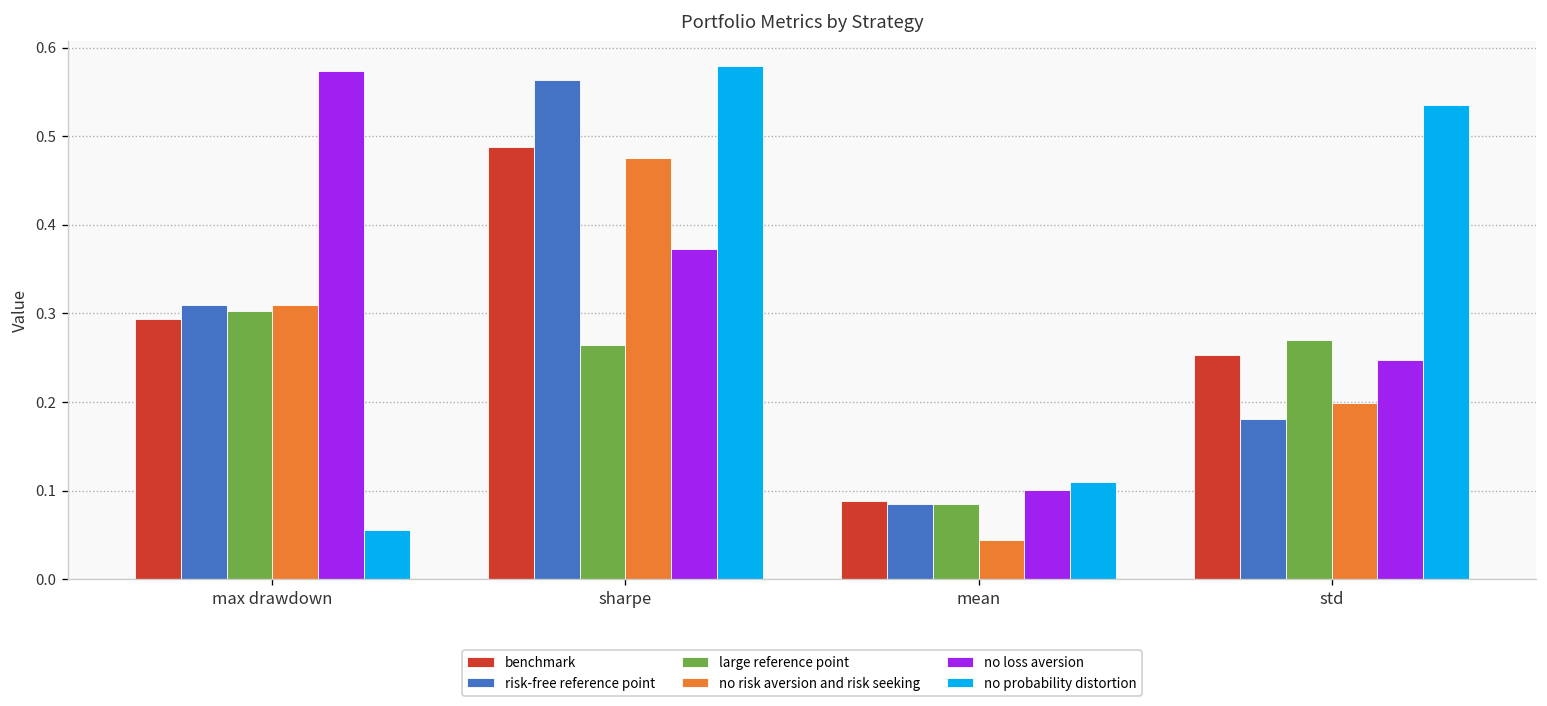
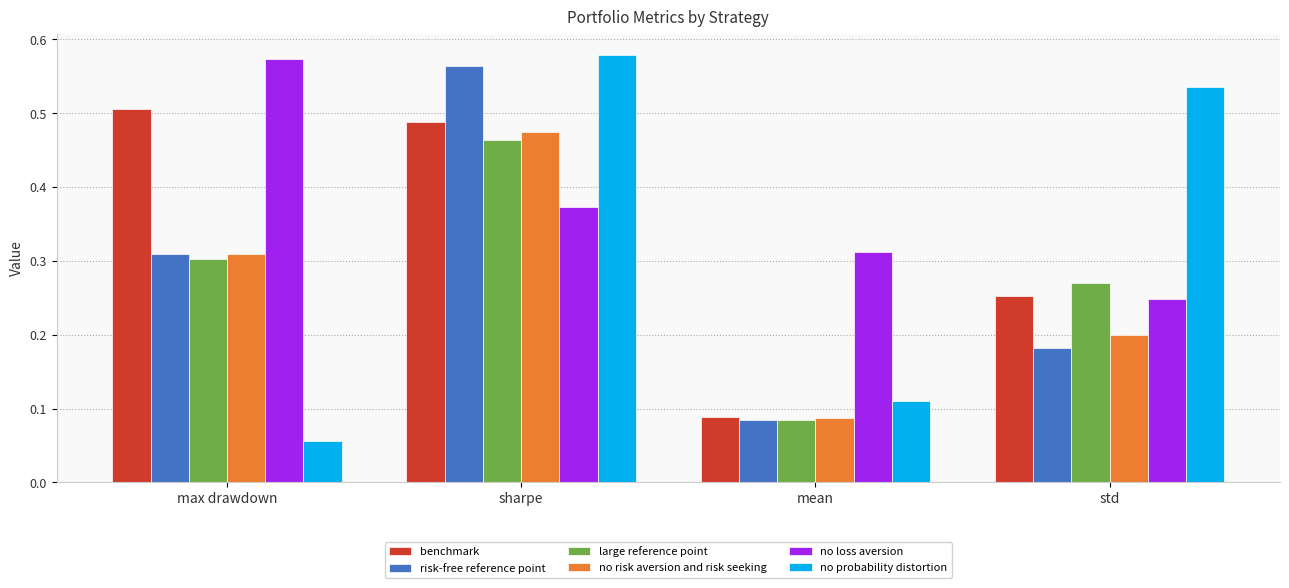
benchmark, max drawdown: 0.29 -> 0.51
large reference point, sharpe: 0.26 -> 0.46
no risk aversion and risk seeking, mean: 0.04 -> 0.09
no loss aversion, mean: 0.10 -> 0.31
